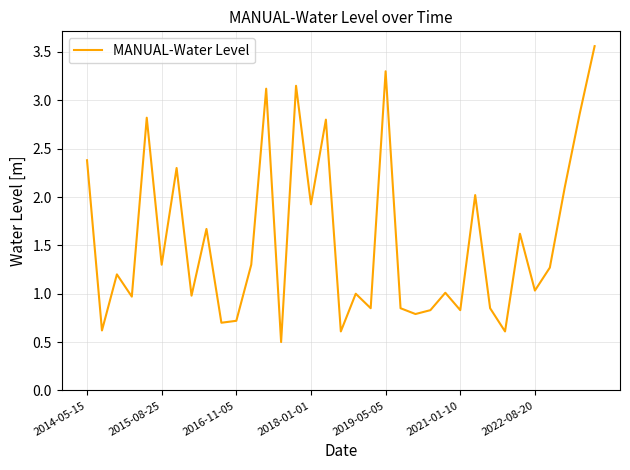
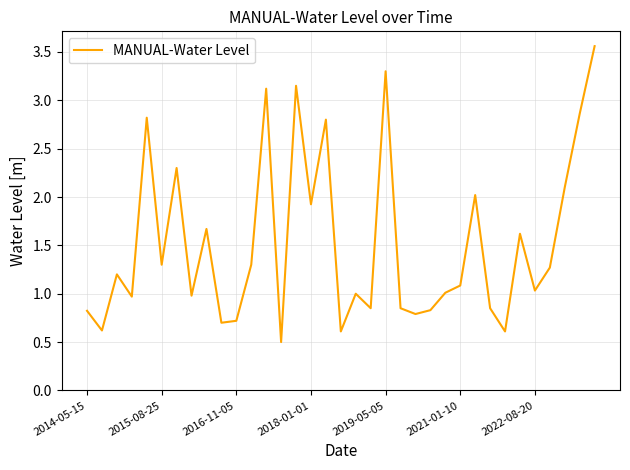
2014-05-15: 2.4 -> 0.8
2021-01-10: 0.8 -> 1.1
